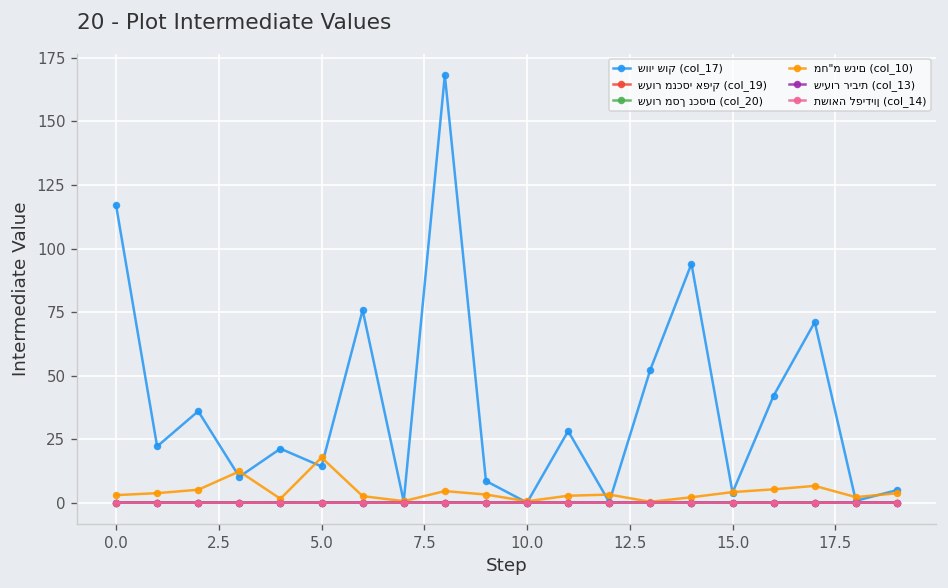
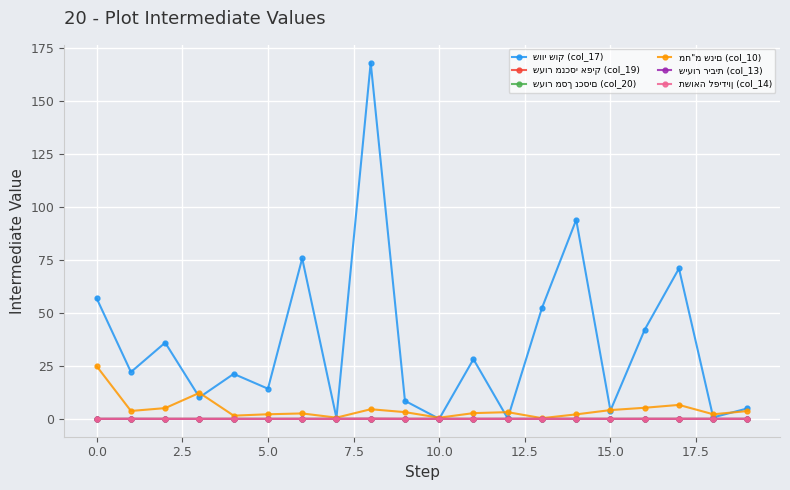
שווי שוק (col_17), 0.0: 117 -> 57
מח"מ שנים (col_10), 0.0: 3 -> 25
מח"מ שנים (col_10), 5.0: 18 -> 2
